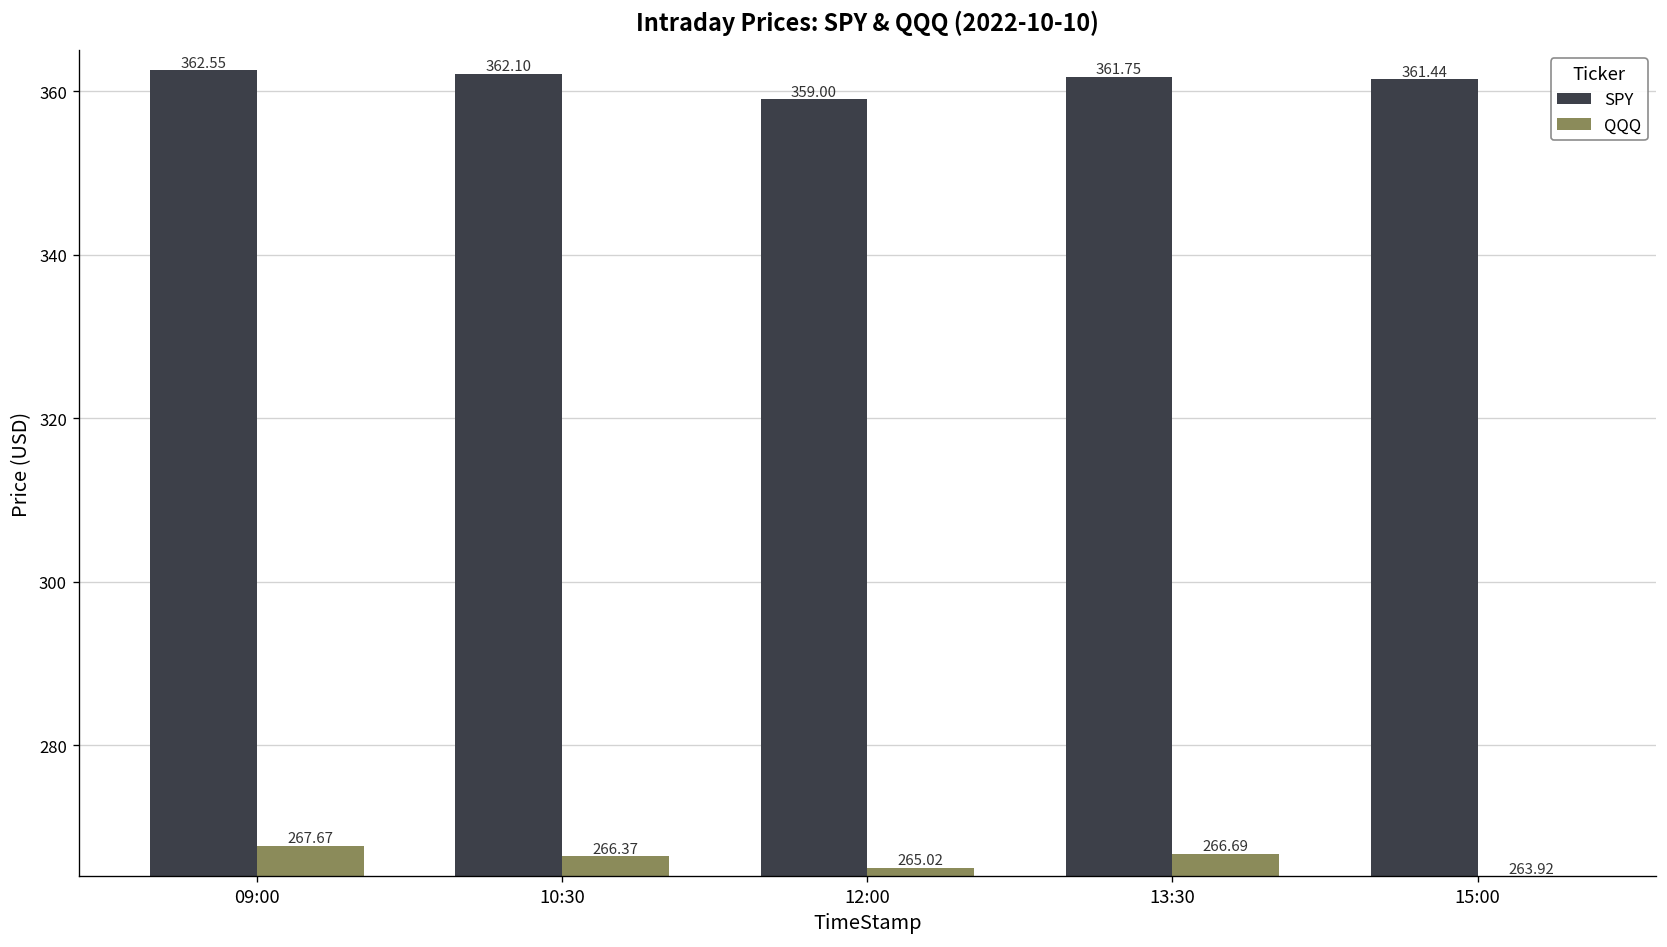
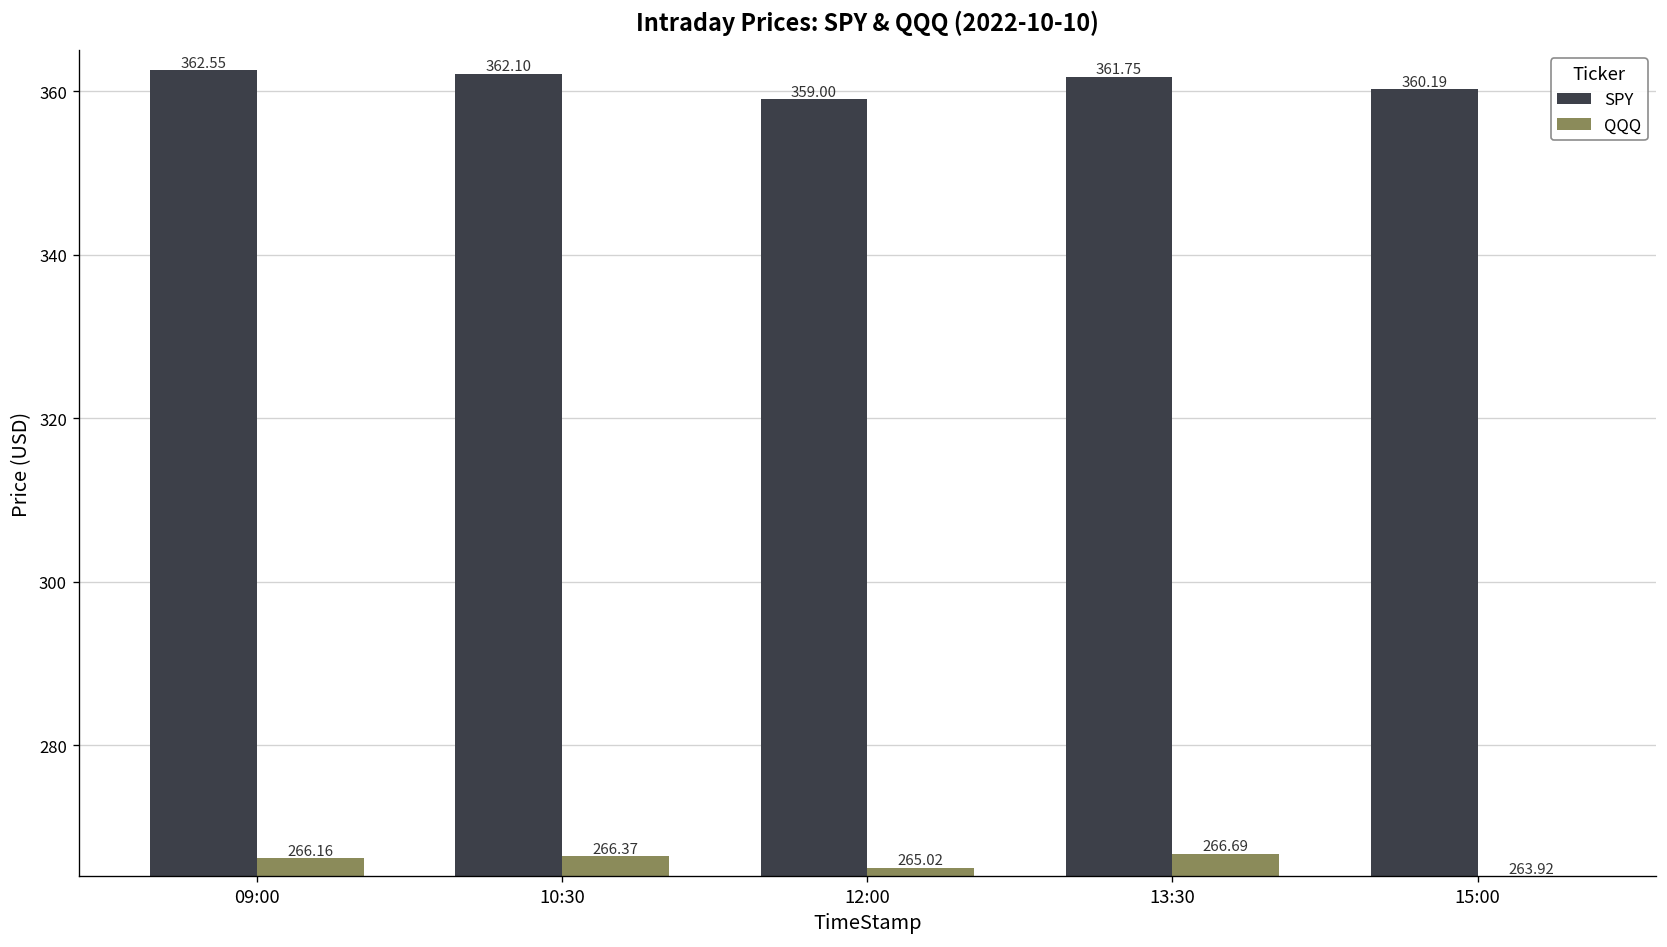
QQQ, 09:00: 267.67 -> 266.16
SPY, 15:00: 361.44 -> 360.19
